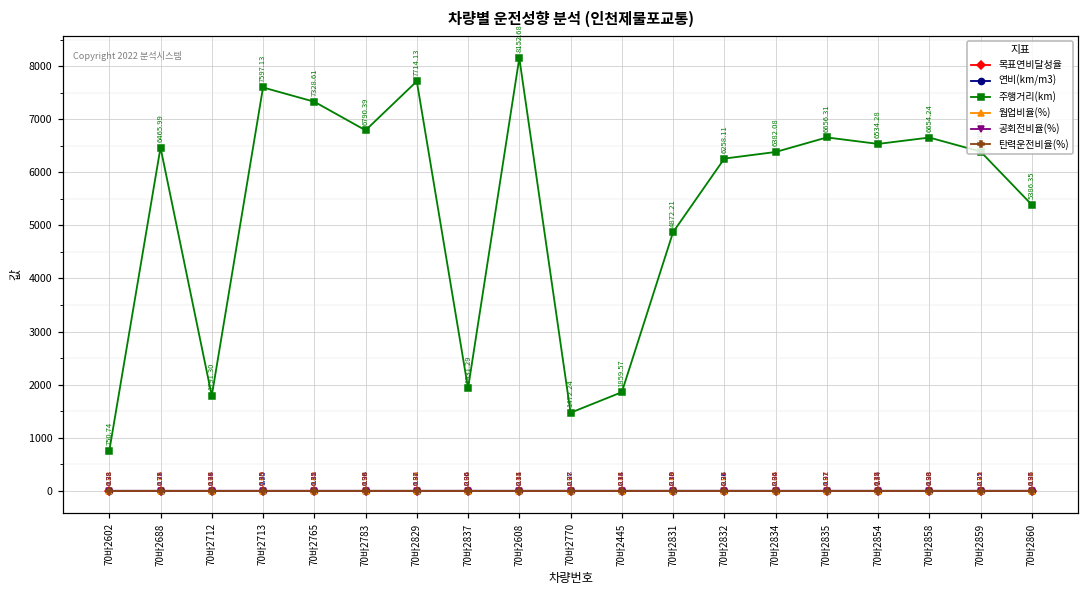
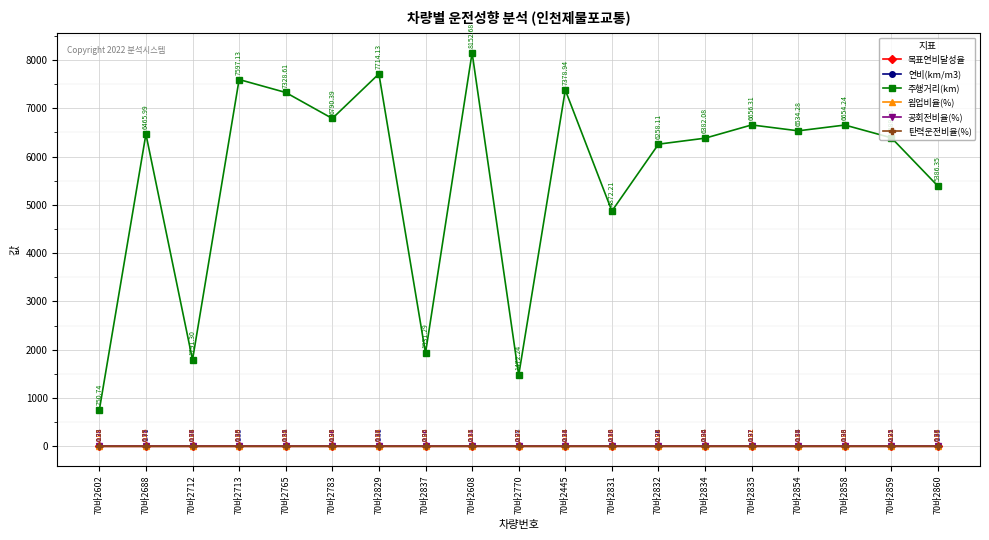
주행거리(km), 70바2445: 1859.57 -> 7378.94
